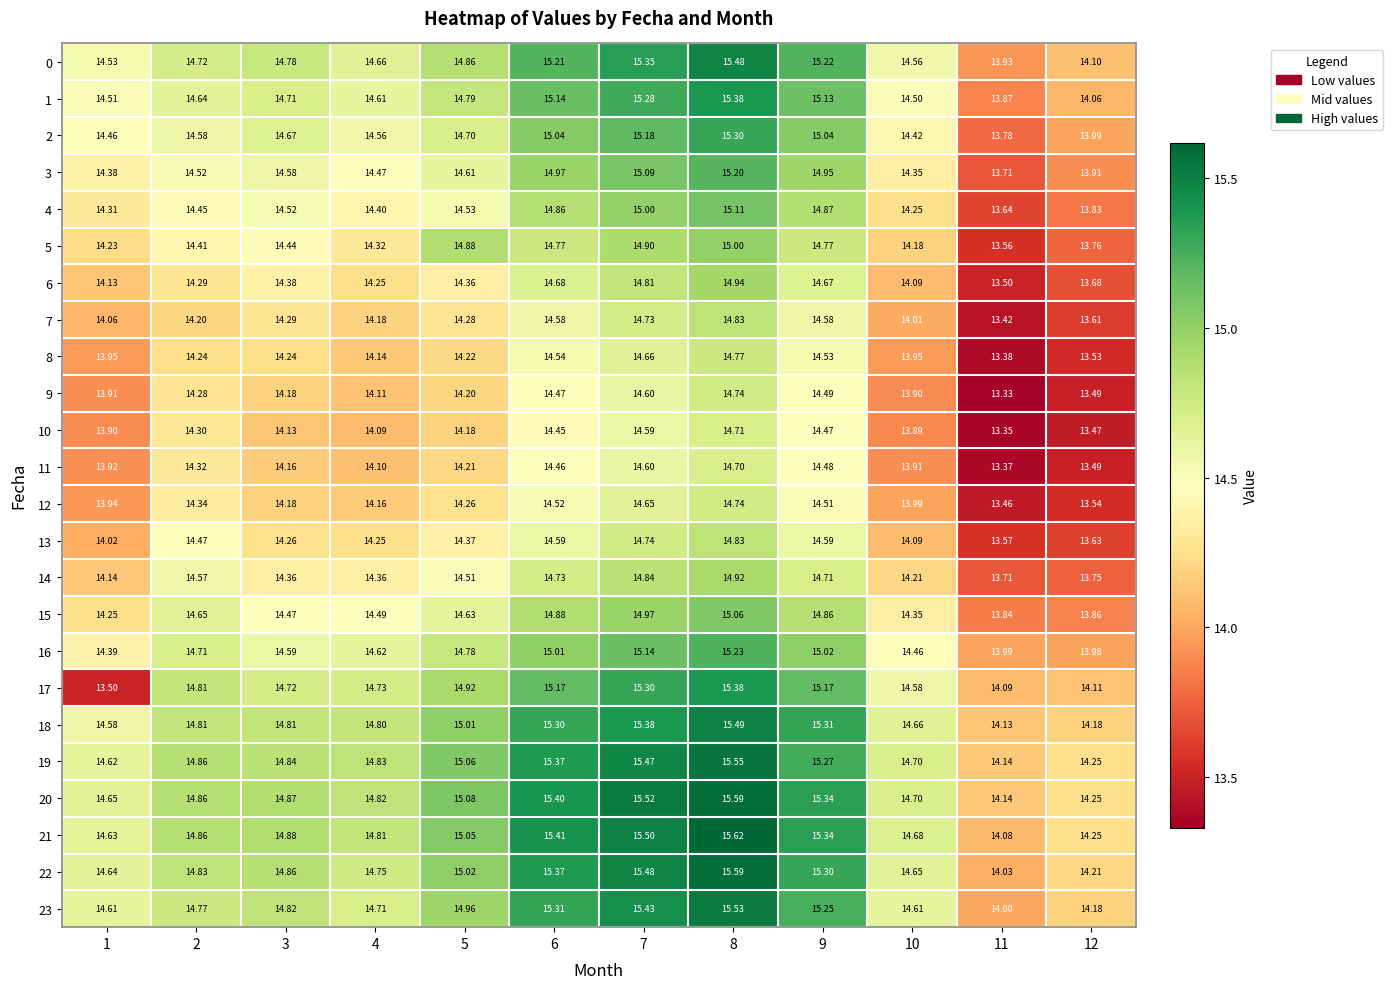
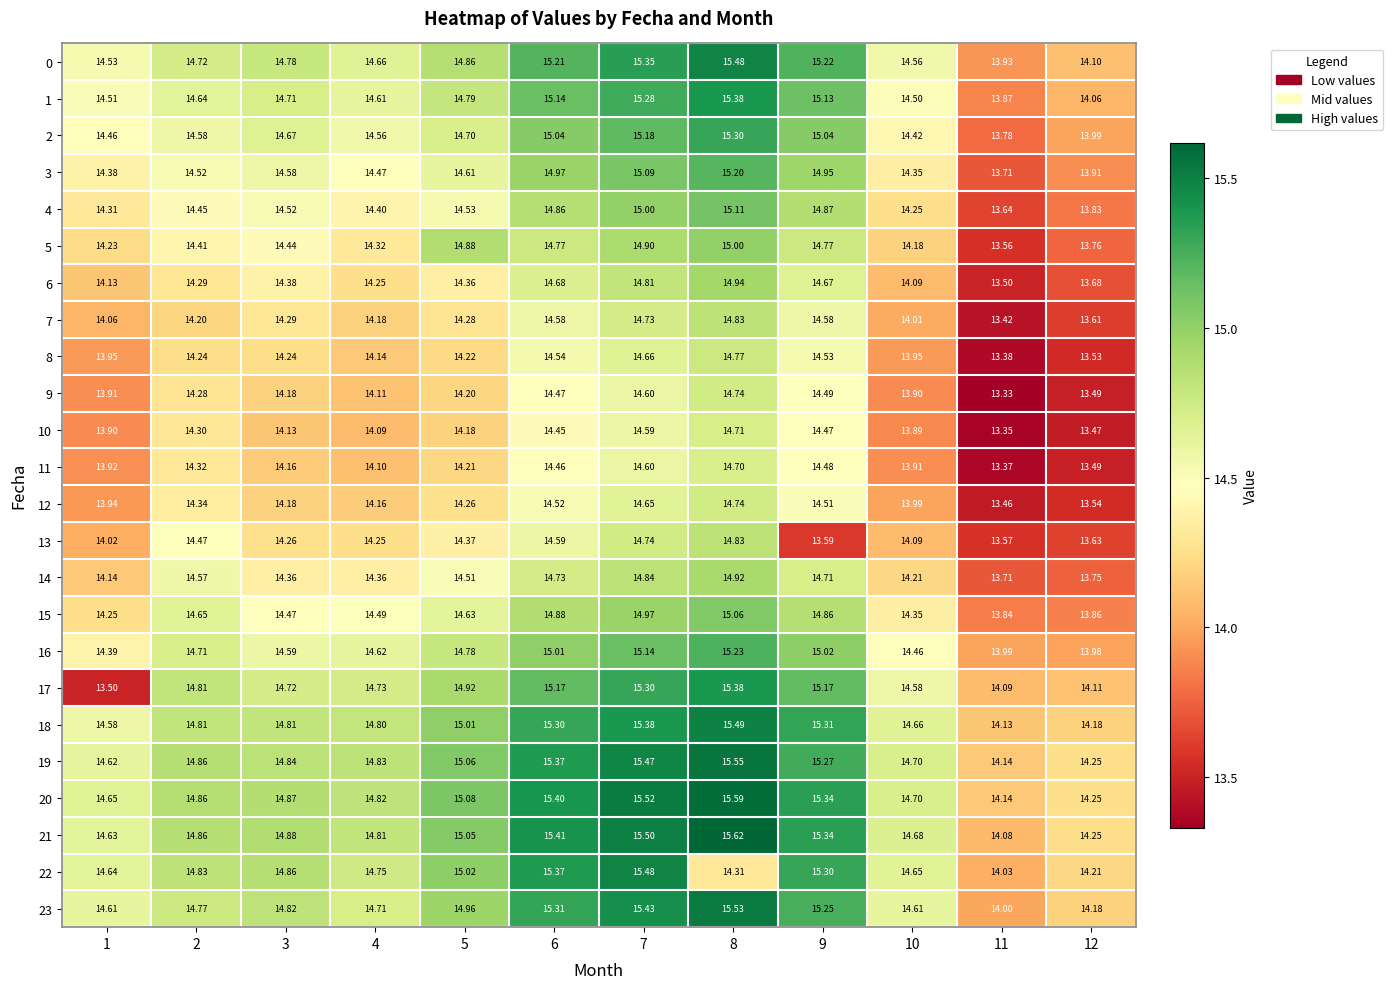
13, 9: 14.59 -> 13.59
22, 8: 15.59 -> 14.31
